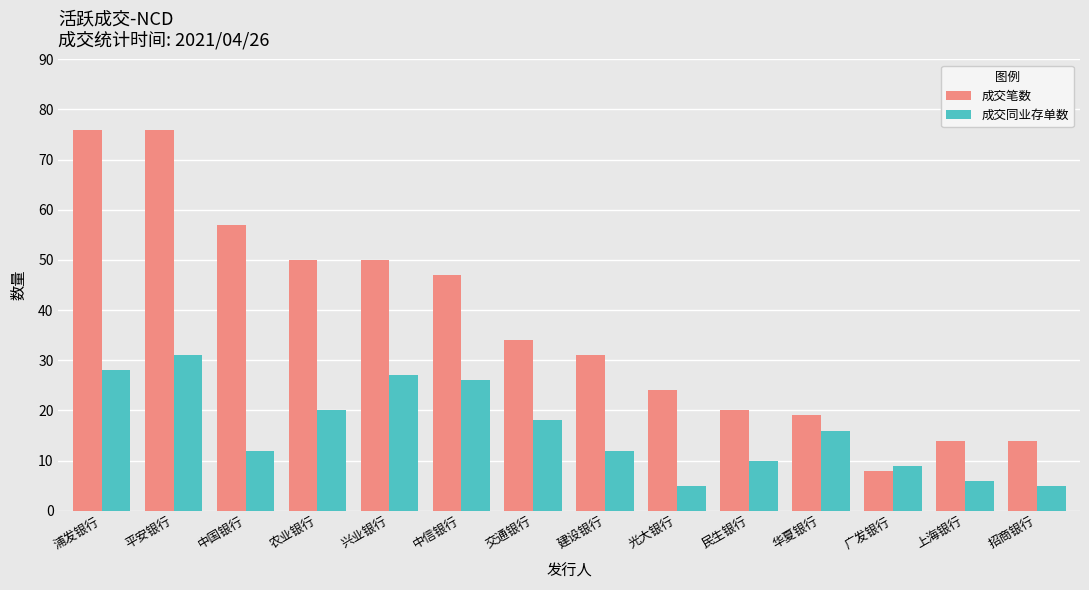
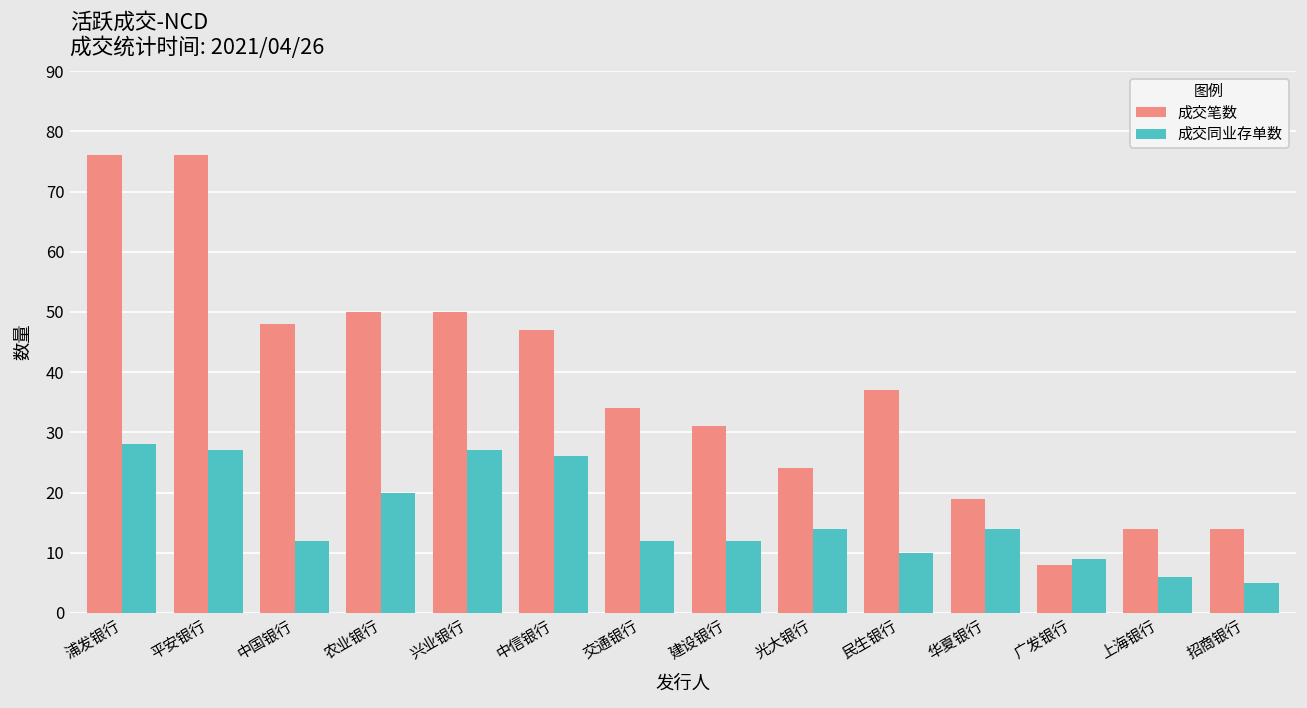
成交同业存单数, 平安银行: 31 -> 27
成交笔数, 中国银行: 57 -> 48
成交同业存单数, 交通银行: 18 -> 12
成交同业存单数, 光大银行: 5 -> 14
成交笔数, 民生银行: 20 -> 37
成交同业存单数, 华夏银行: 16 -> 14
